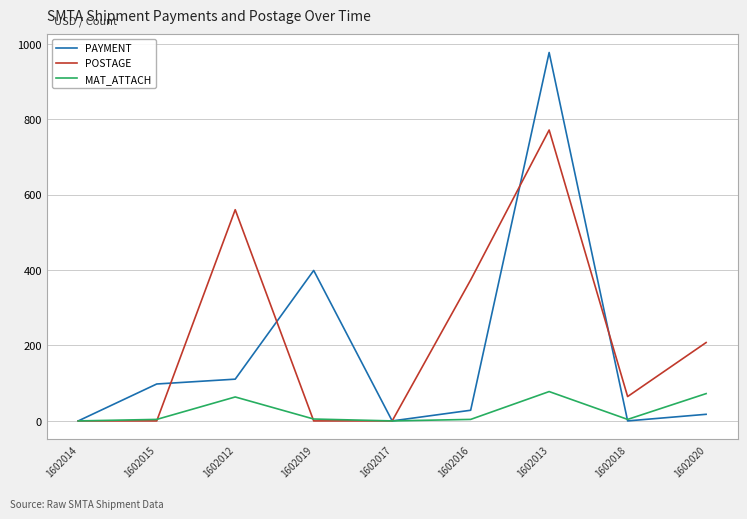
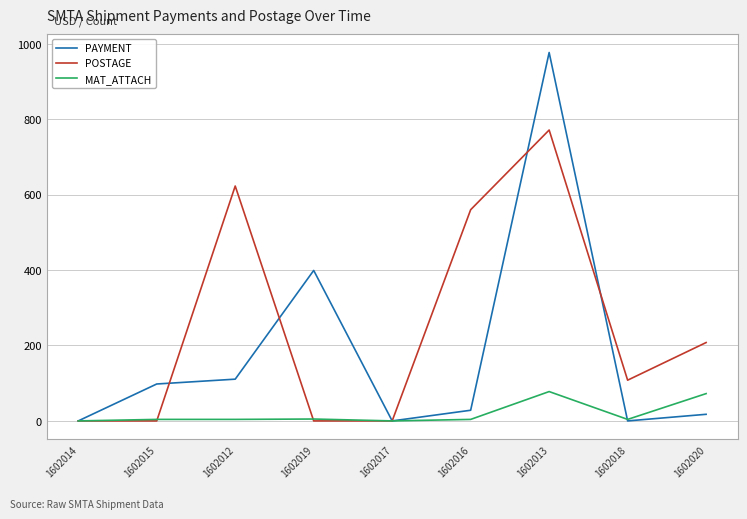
POSTAGE, 1602012: 560 -> 620
MAT_ATTACH, 1602012: 60 -> 0
POSTAGE, 1602016: 370 -> 560
POSTAGE, 1602018: 60 -> 110
